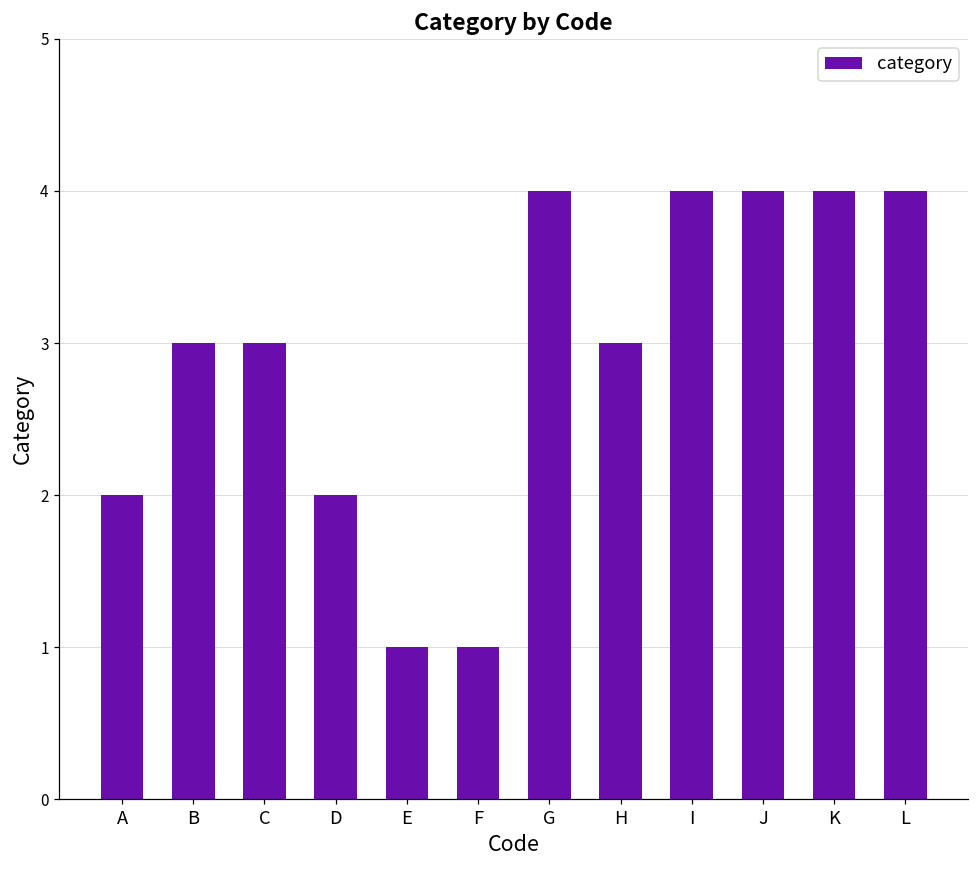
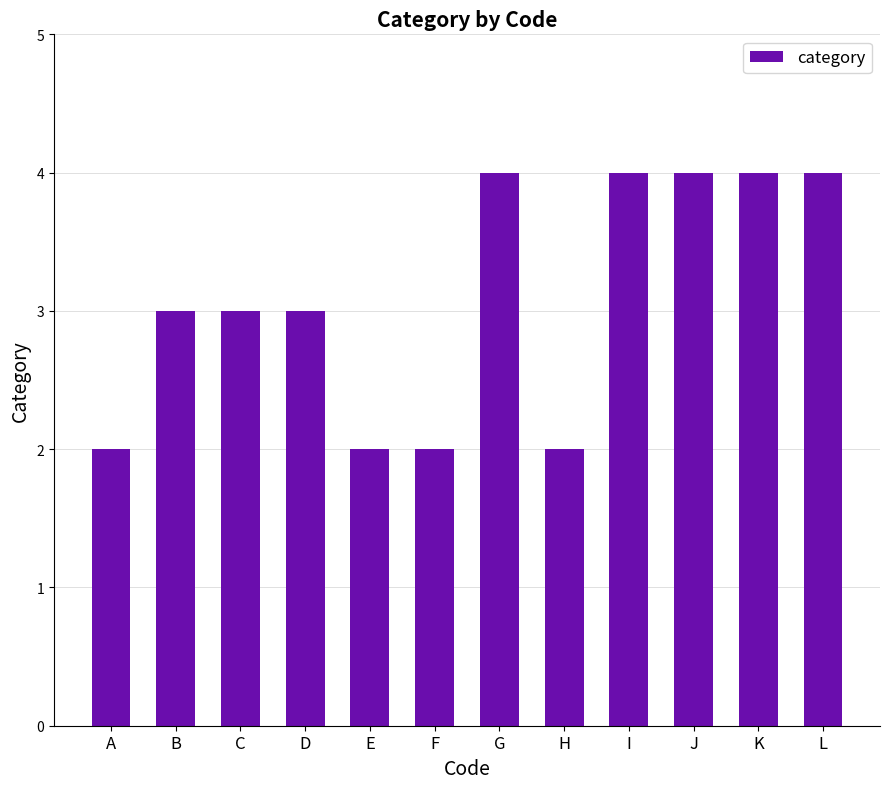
D: 2 -> 3
E: 1 -> 2
F: 1 -> 2
H: 3 -> 2
